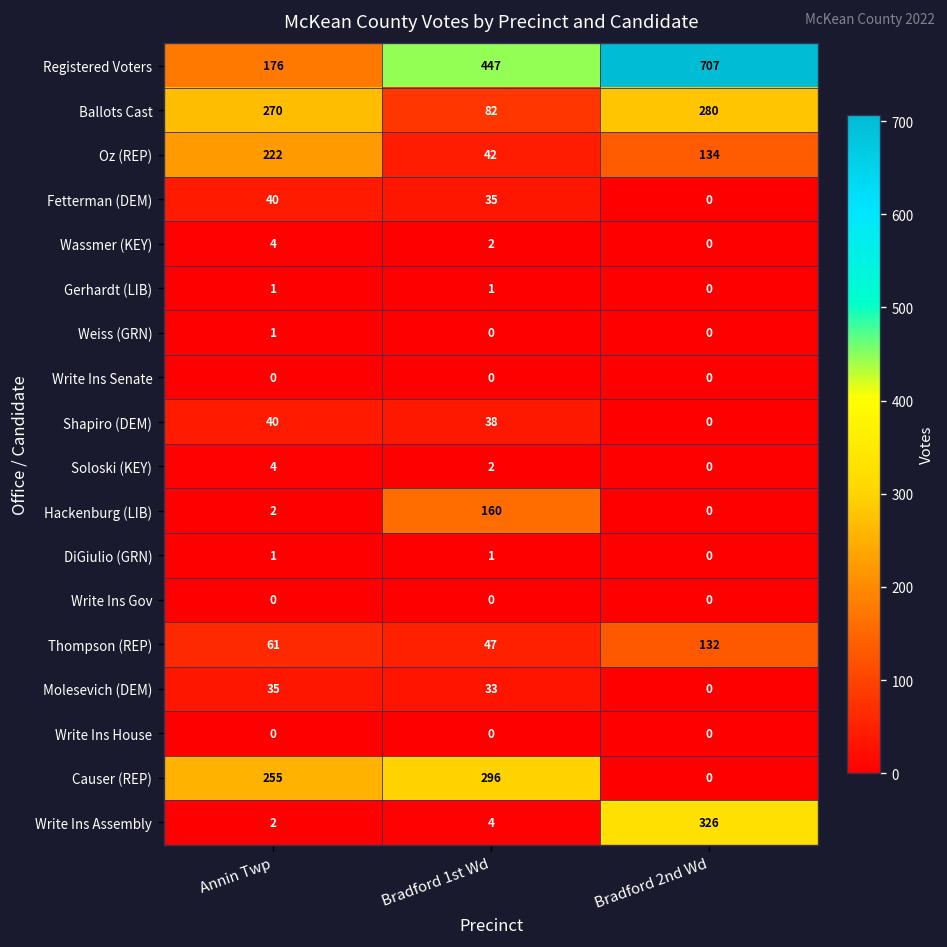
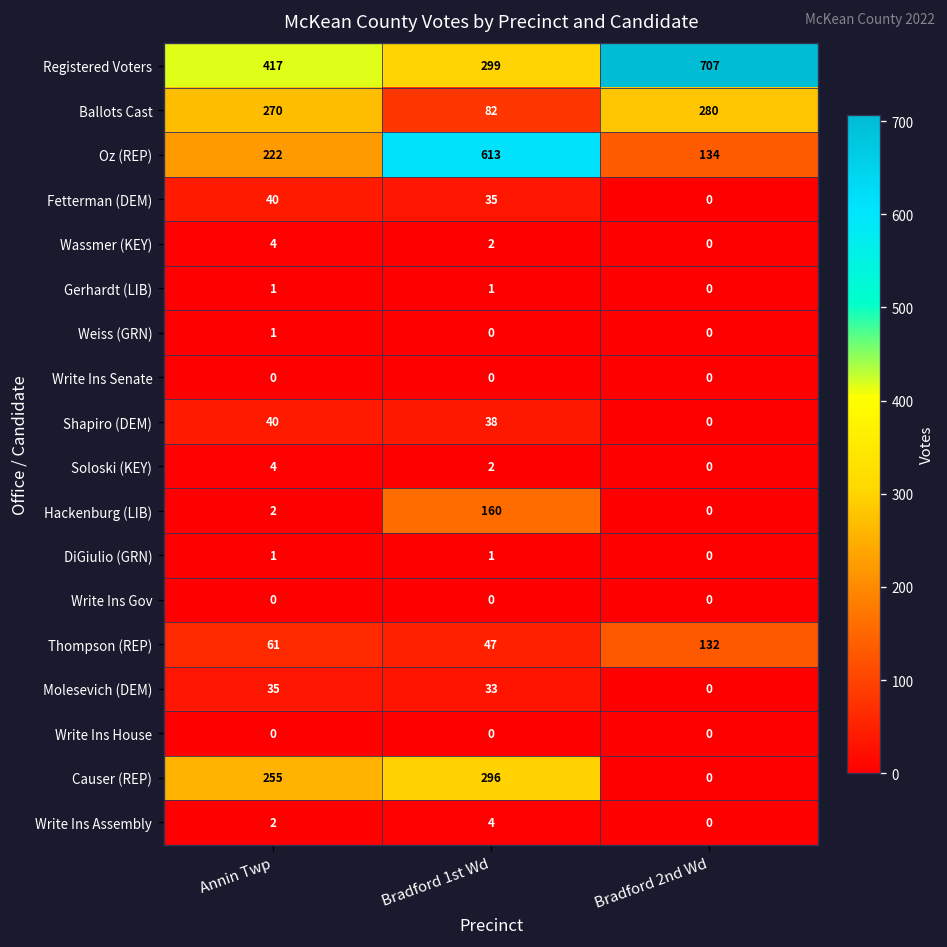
Registered Voters, Annin Twp: 176 -> 417
Registered Voters, Bradford 1st Wd: 447 -> 299
Oz (REP), Bradford 1st Wd: 42 -> 613
Write Ins Assembly, Bradford 2nd Wd: 326 -> 0
